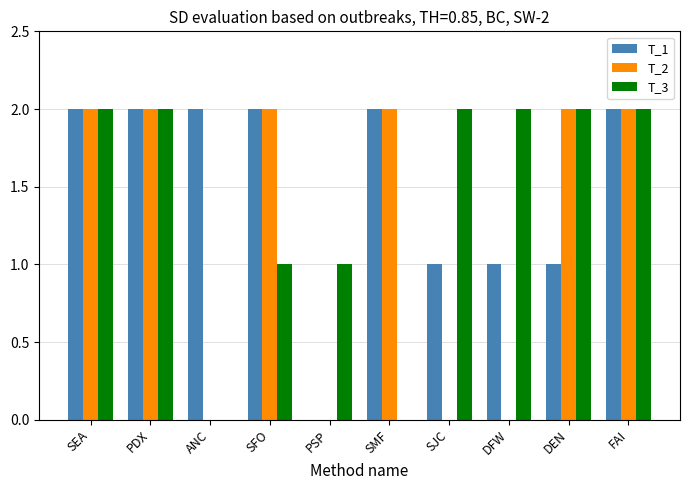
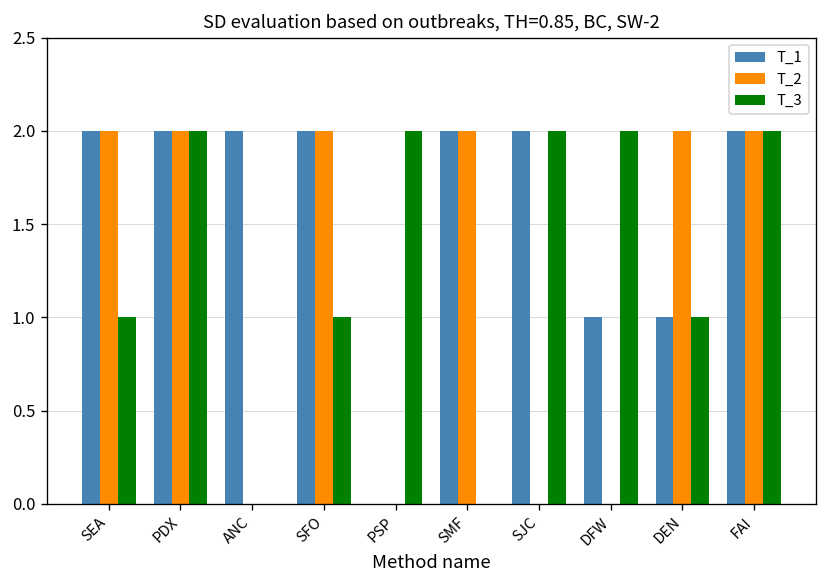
T_3, SEA: 2 -> 1
T_3, PSP: 1 -> 2
T_1, SJC: 1 -> 2
T_3, DEN: 2 -> 1
